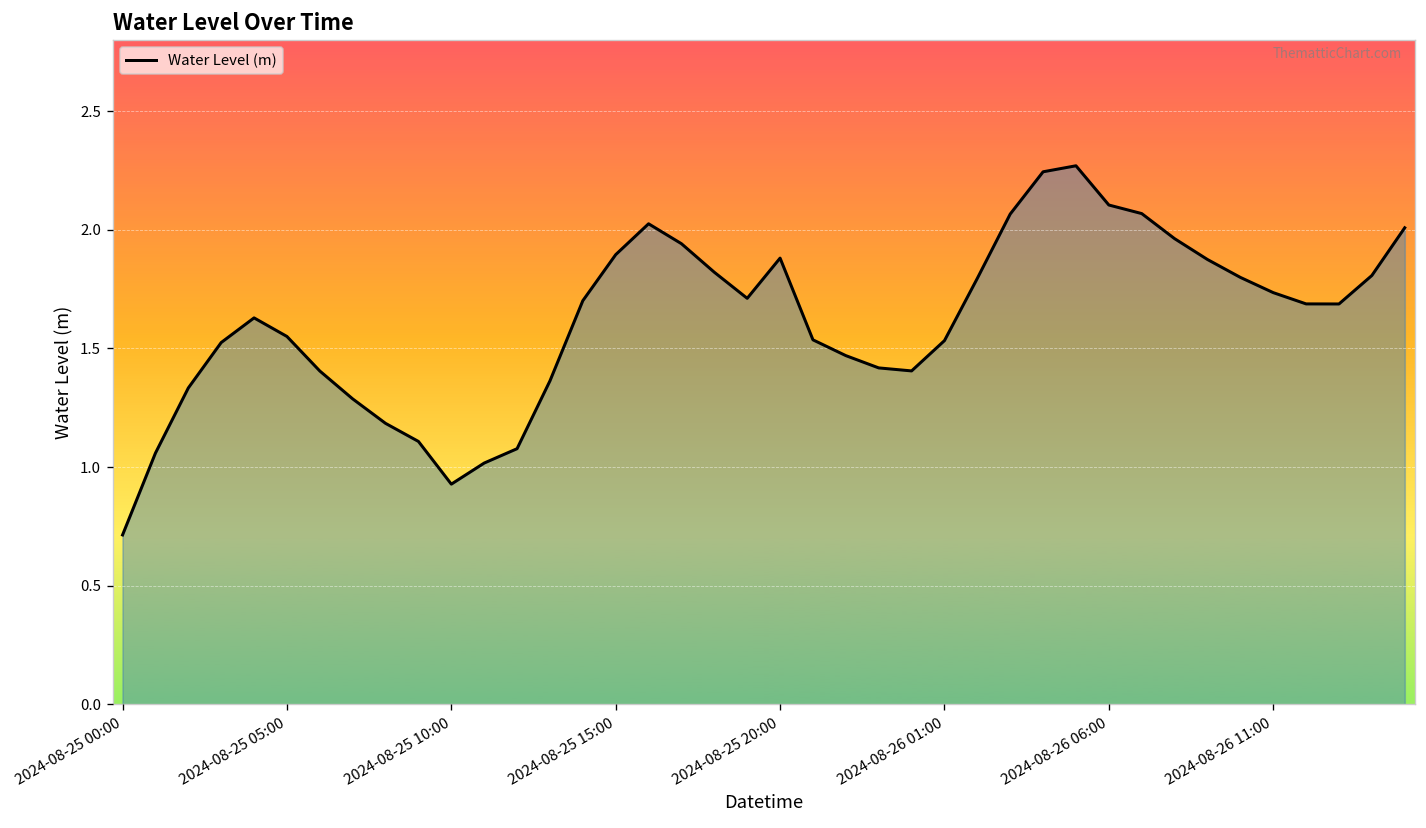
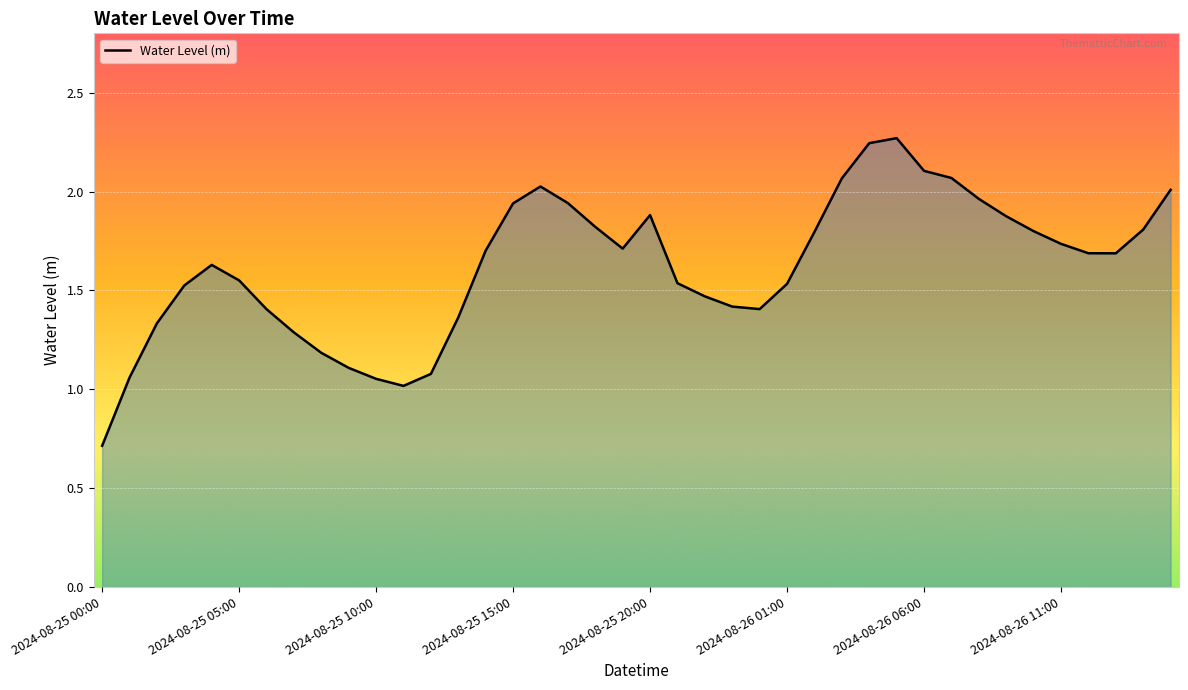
2024-08-25 10:00: 0.93 -> 1.05
2024-08-25 15:00: 1.90 -> 1.94
